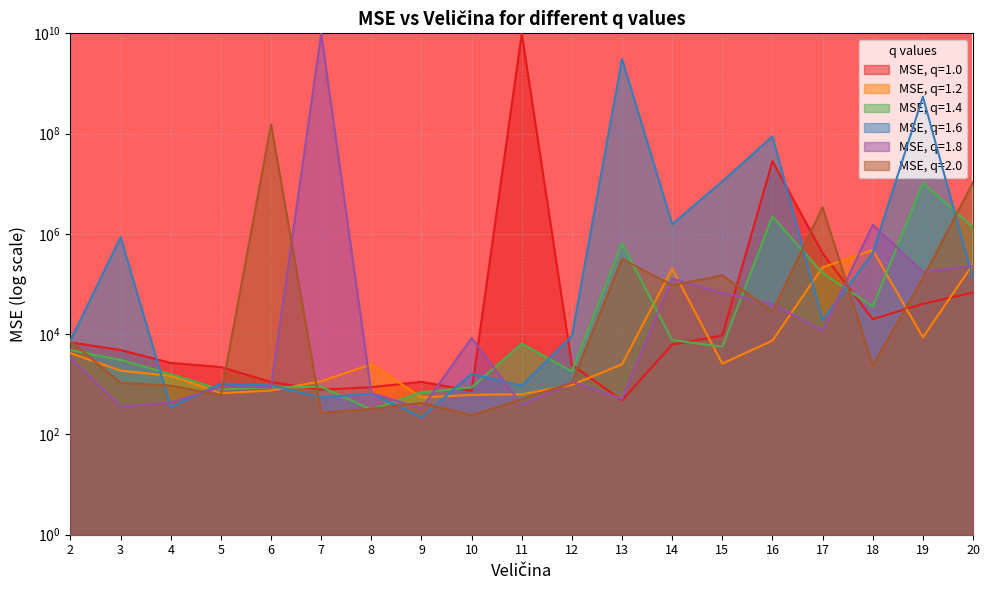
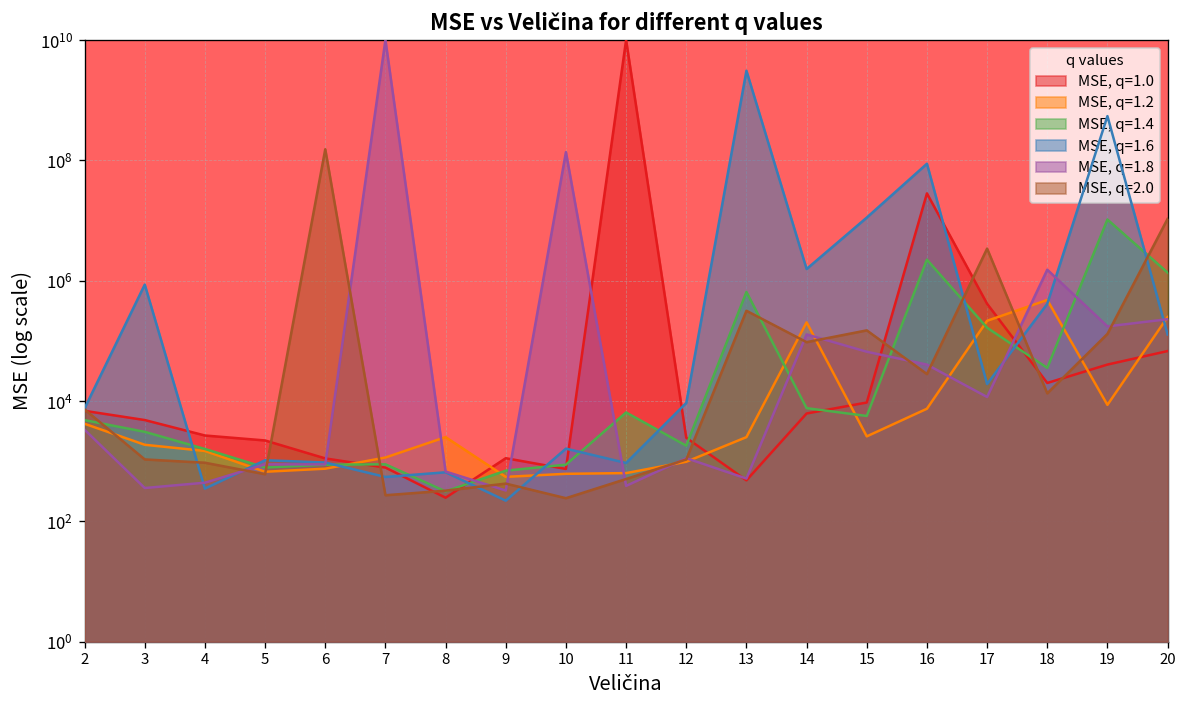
MSE, q=1.0, 8: 900 -> 200
MSE, q=1.8, 10: 8000 -> 140000000
MSE, q=2.0, 18: 2000 -> 13000
